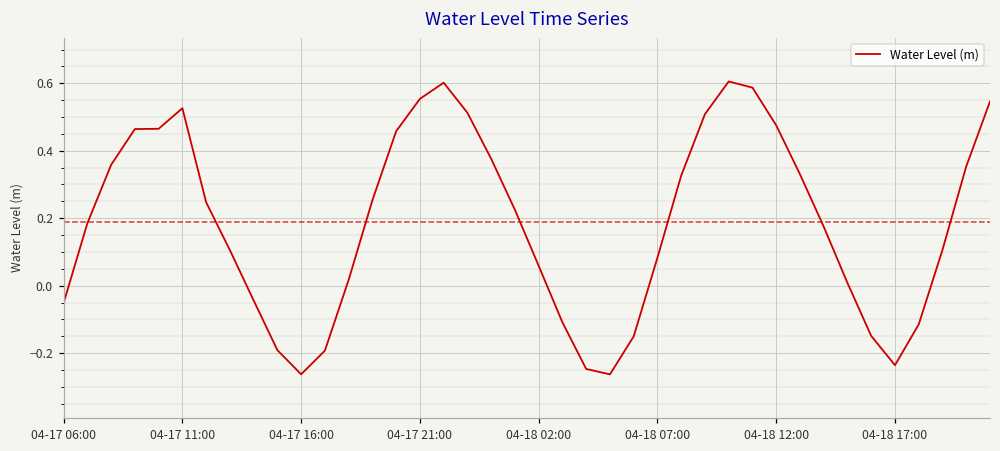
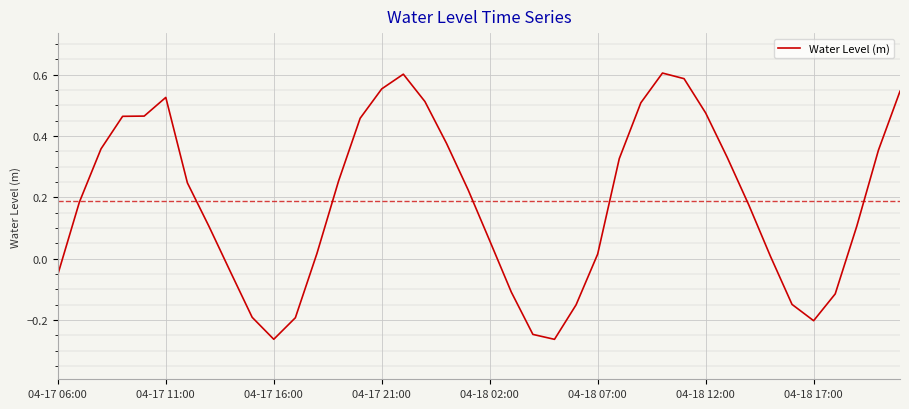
04-18 07:00: 0.08 -> 0.02
04-18 17:00: -0.24 -> -0.20
